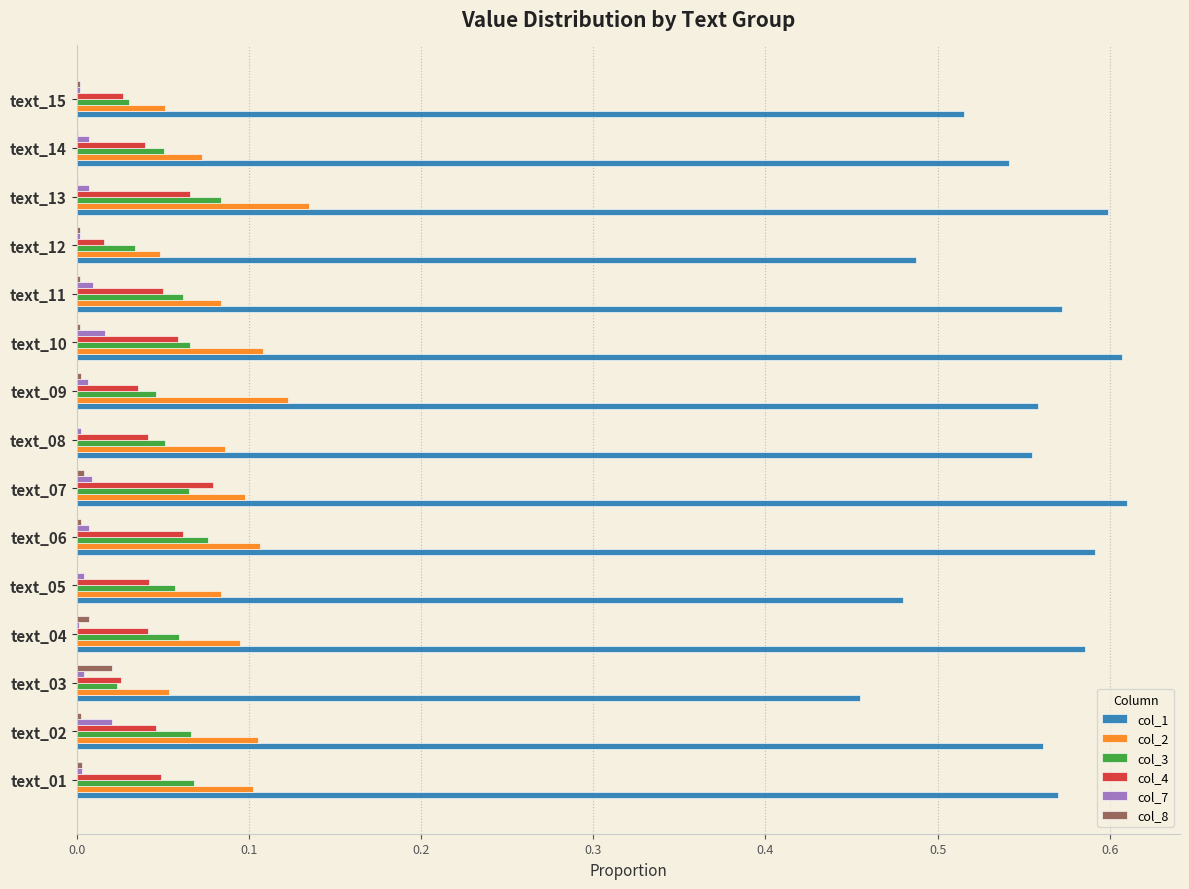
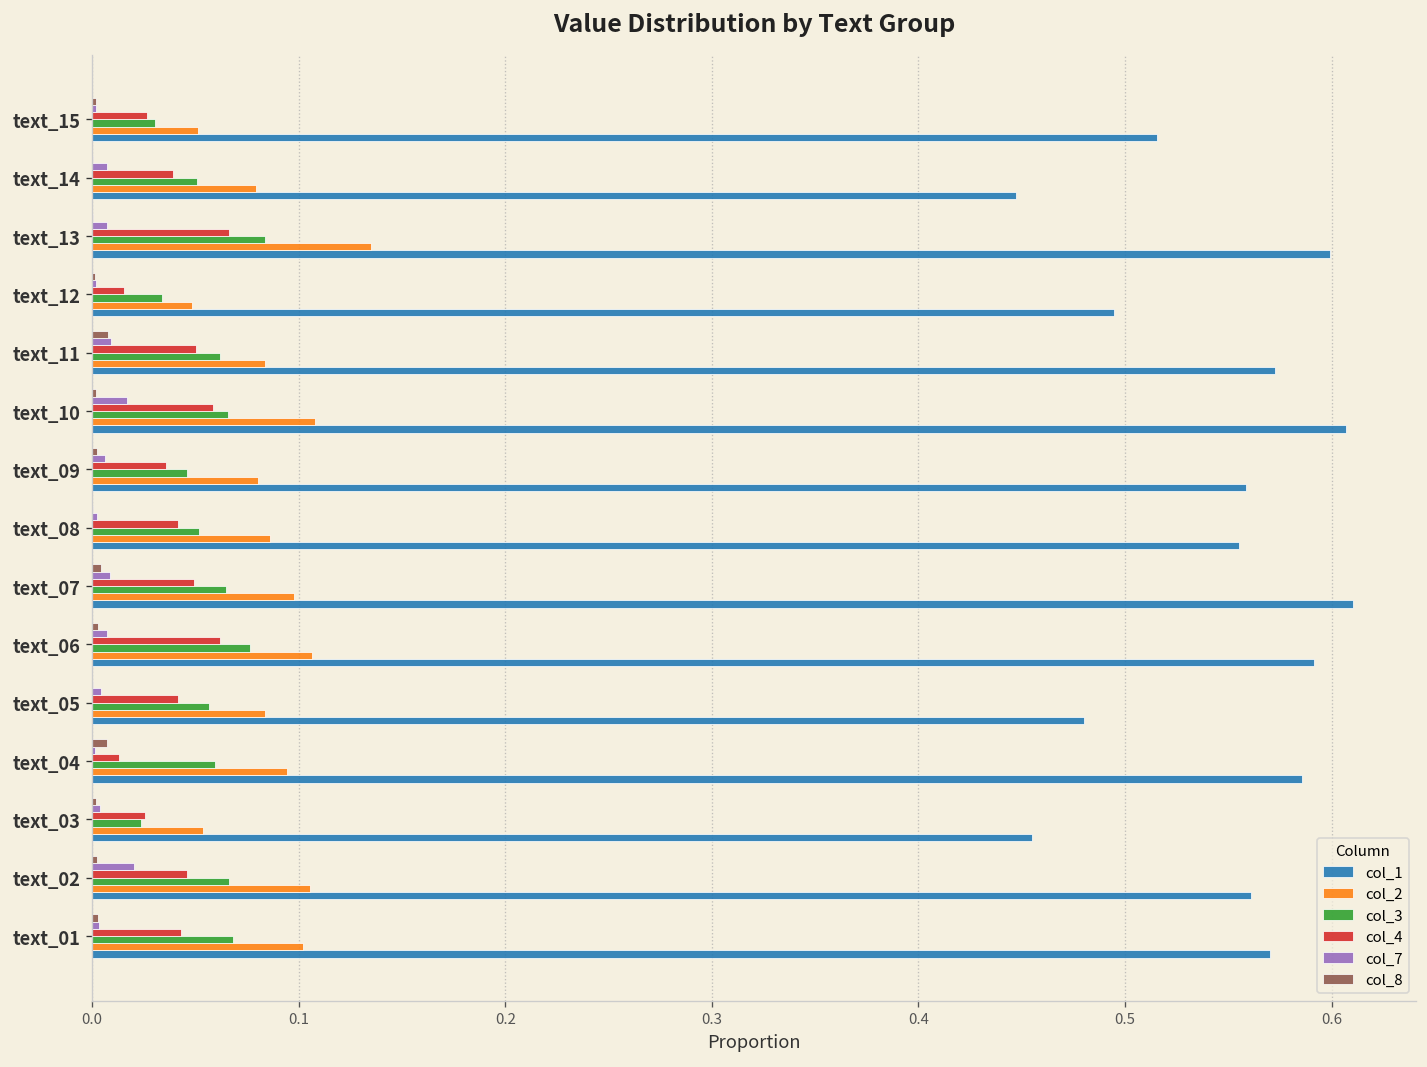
col_2, text_14: 0.072 -> 0.079
col_1, text_14: 0.541 -> 0.447
col_1, text_12: 0.487 -> 0.495
col_8, text_11: 0.002 -> 0.008
col_2, text_09: 0.123 -> 0.081
col_4, text_07: 0.079 -> 0.049
col_4, text_04: 0.041 -> 0.013
col_8, text_03: 0.020 -> 0.002
col_4, text_01: 0.049 -> 0.043
